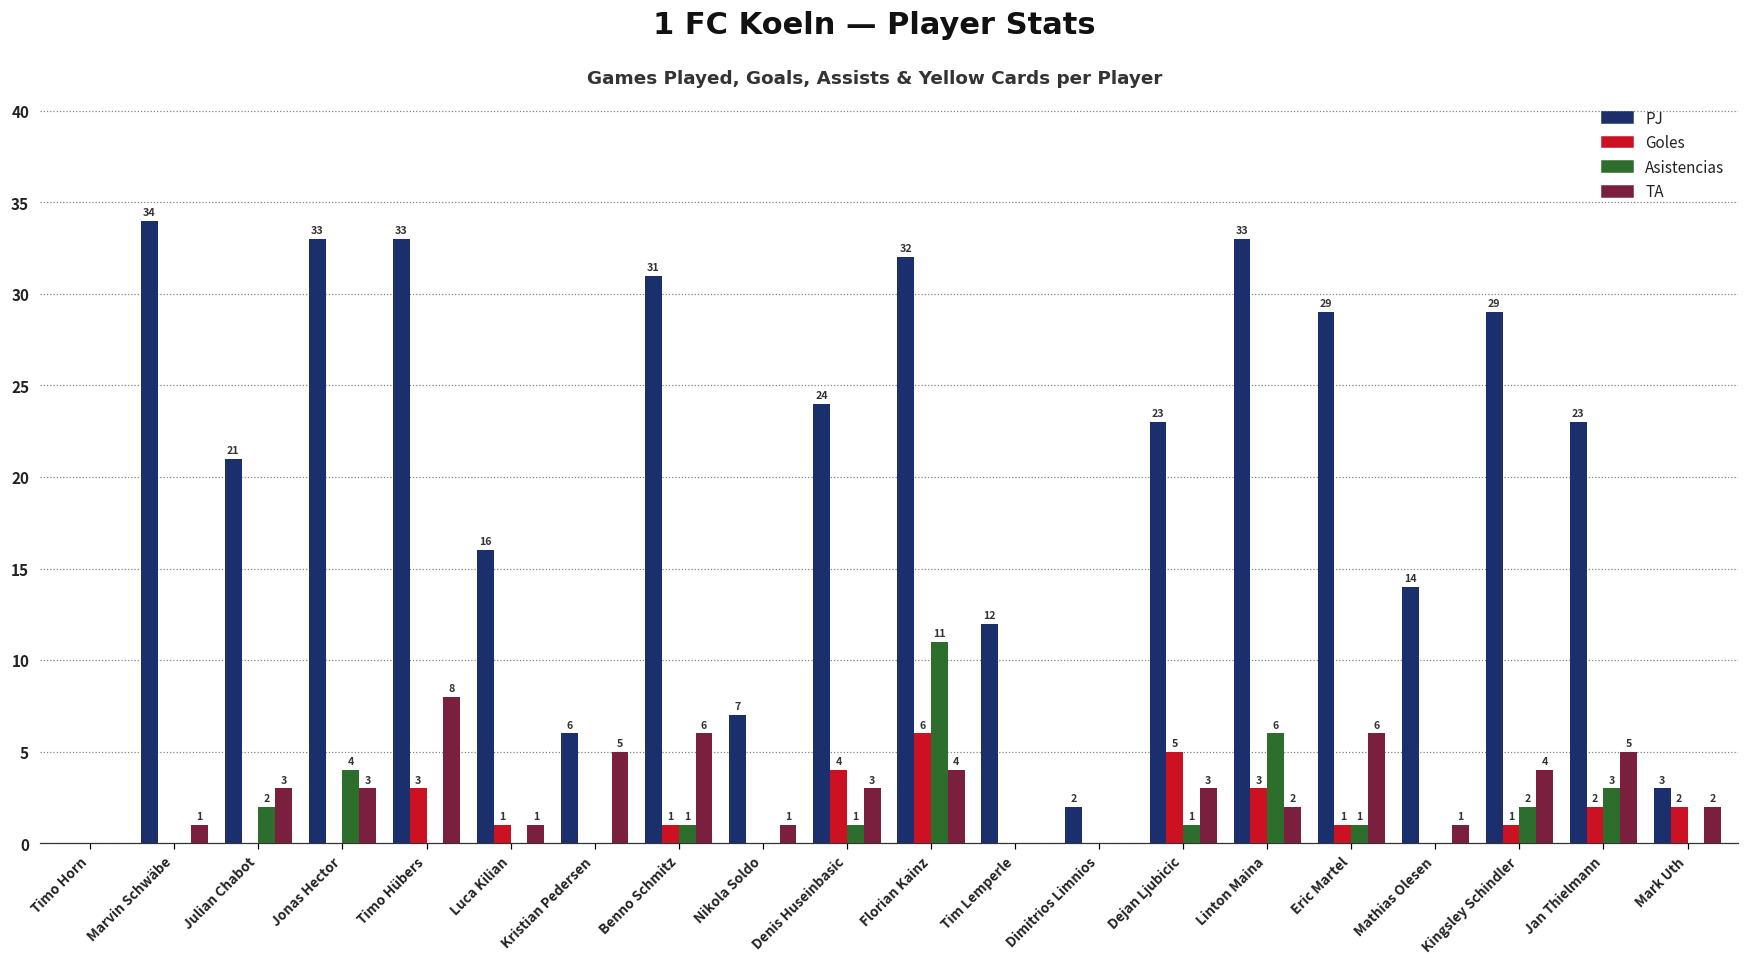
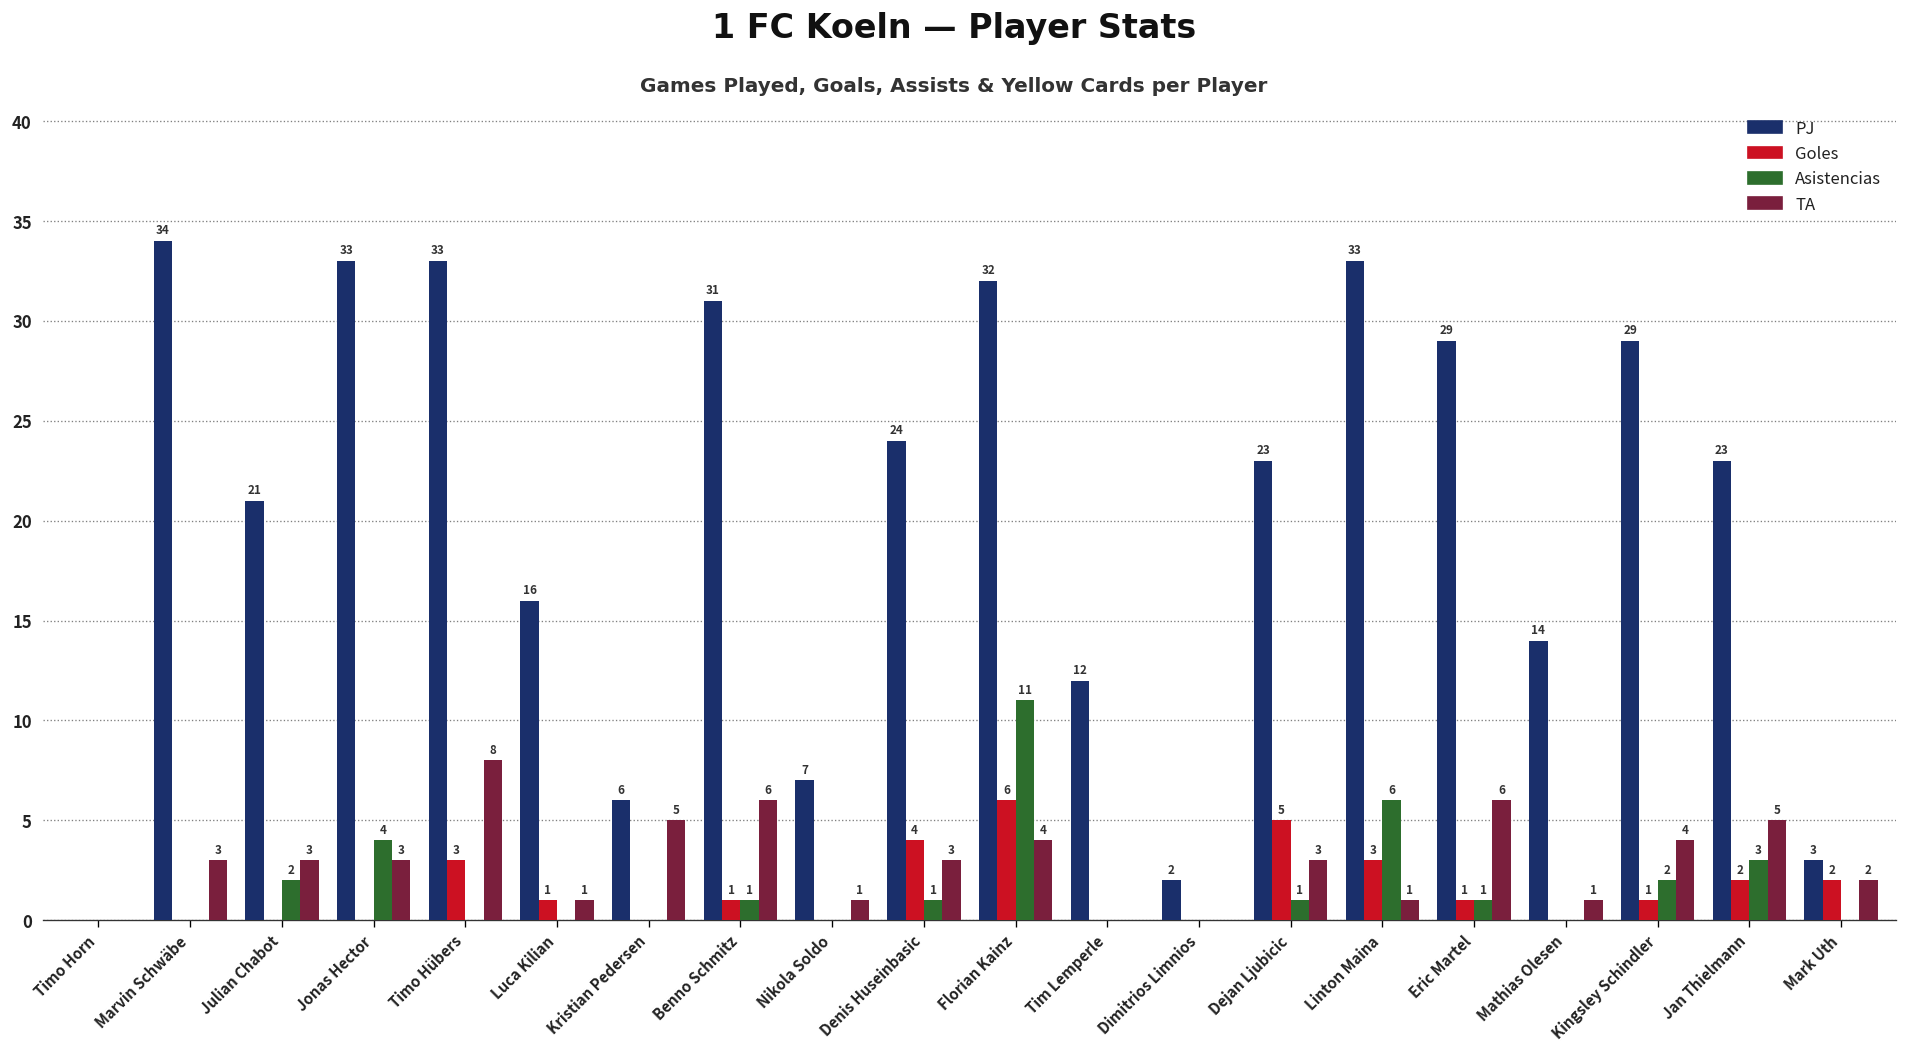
TA, Marvin Schwäbe: 1 -> 3
TA, Linton Maina: 2 -> 1
